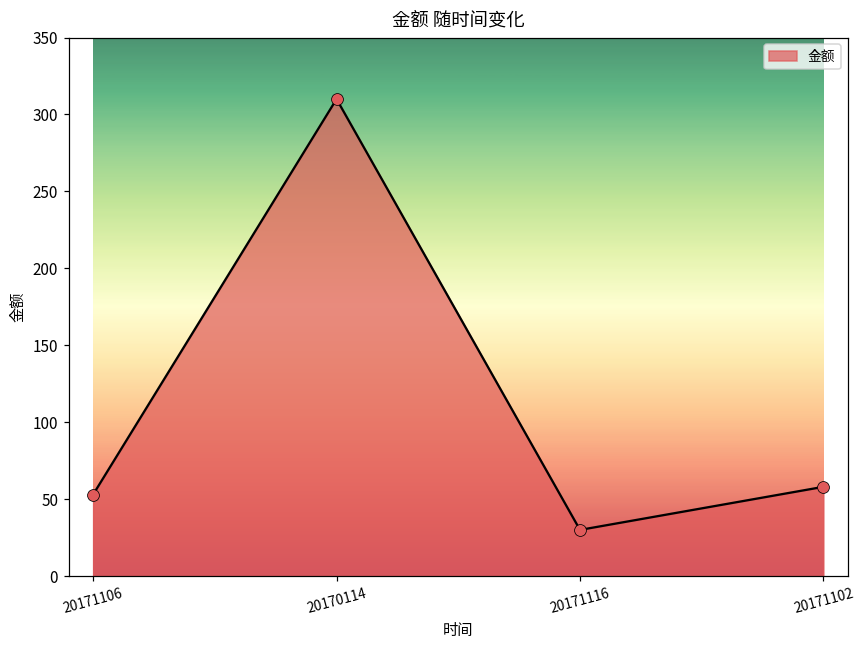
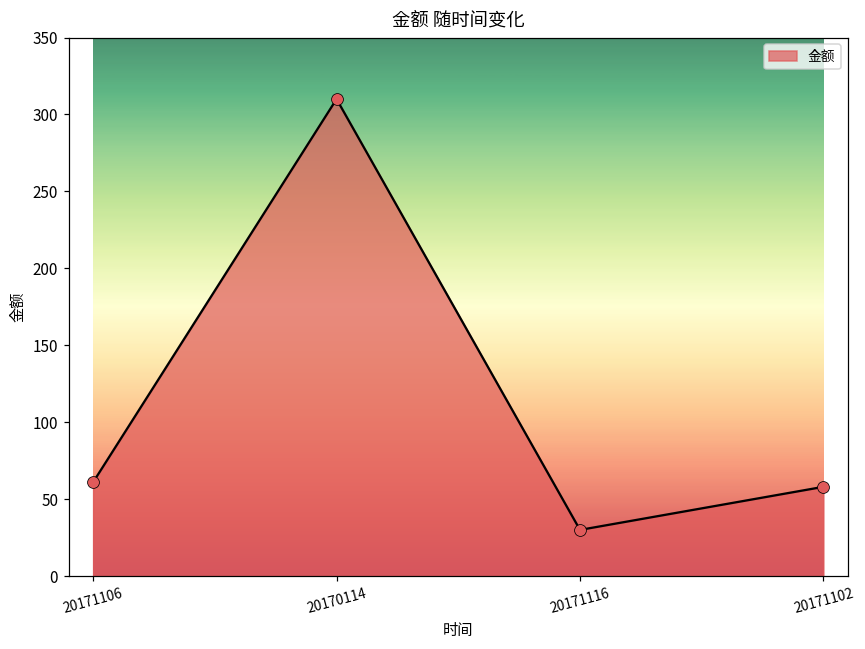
20171106: 53 -> 61
